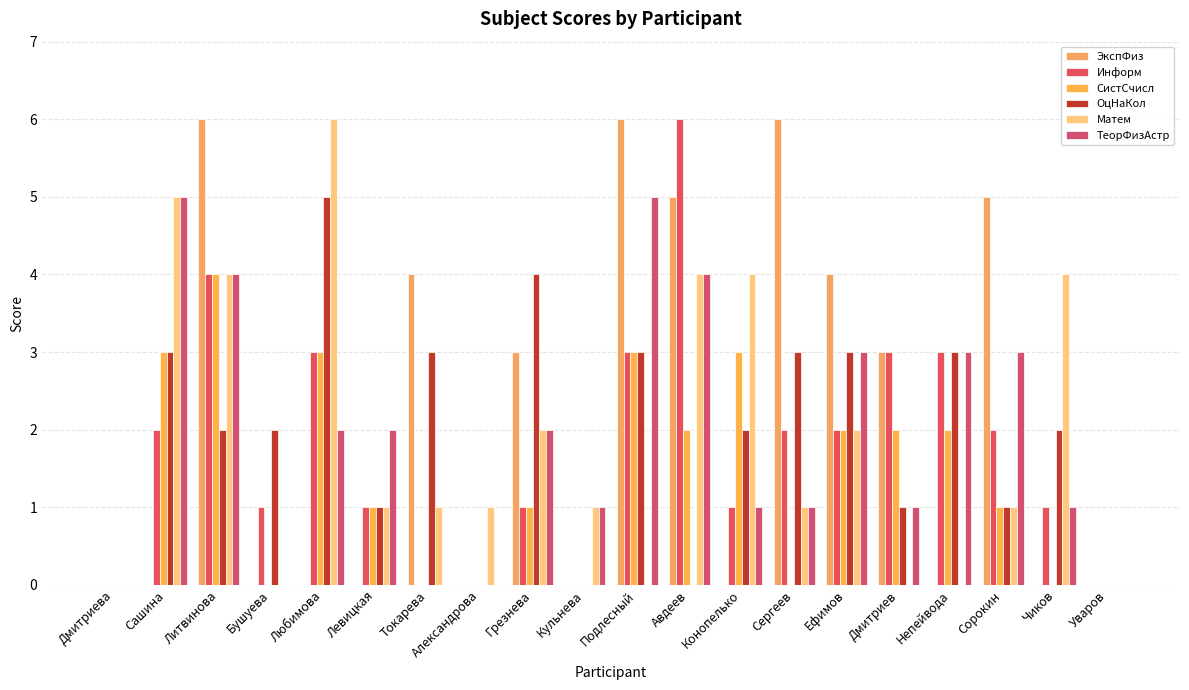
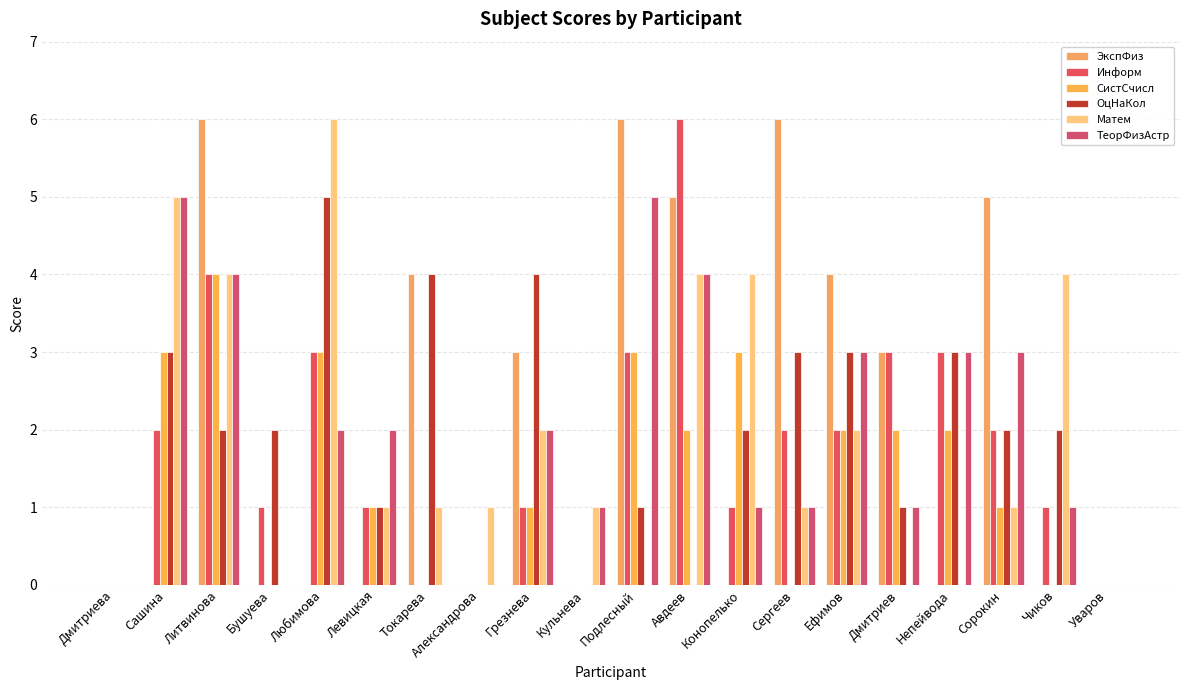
ОцНаКол, Токарева: 3 -> 4
ОцНаКол, Подлесный: 3 -> 1
ОцНаКол, Сорокин: 1 -> 2
